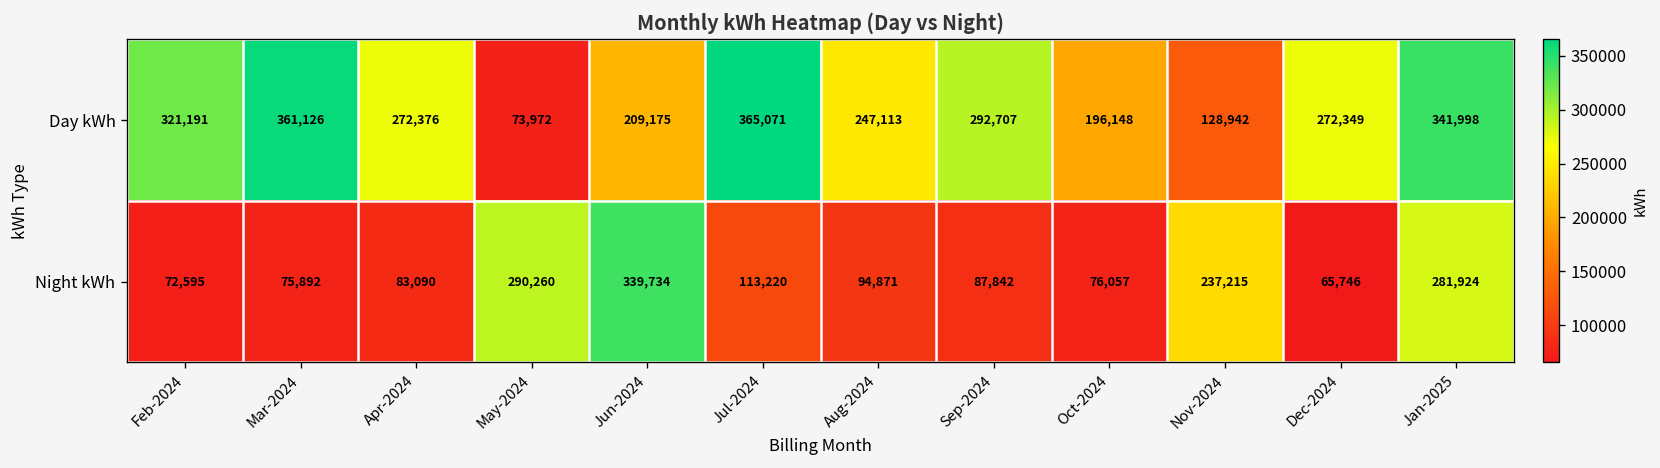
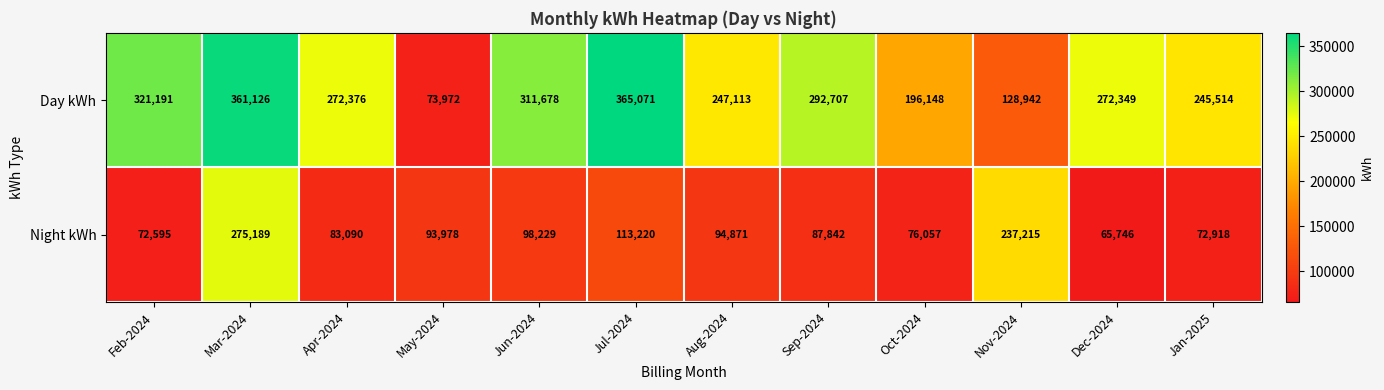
Day kWh, Jun-2024: 209,175 -> 311,678
Day kWh, Jan-2025: 341,998 -> 245,514
Night kWh, Mar-2024: 75,892 -> 275,189
Night kWh, May-2024: 290,260 -> 93,978
Night kWh, Jun-2024: 339,734 -> 98,229
Night kWh, Jan-2025: 281,924 -> 72,918
